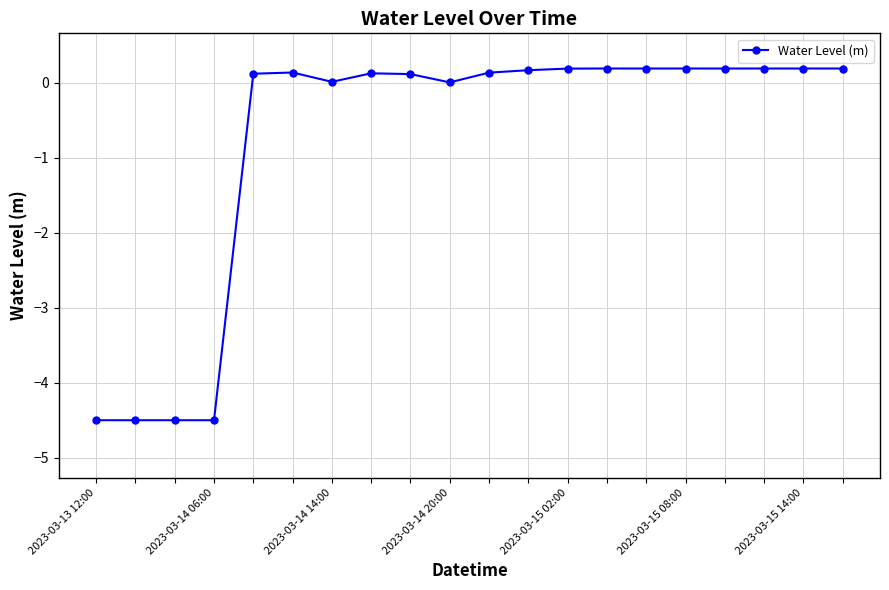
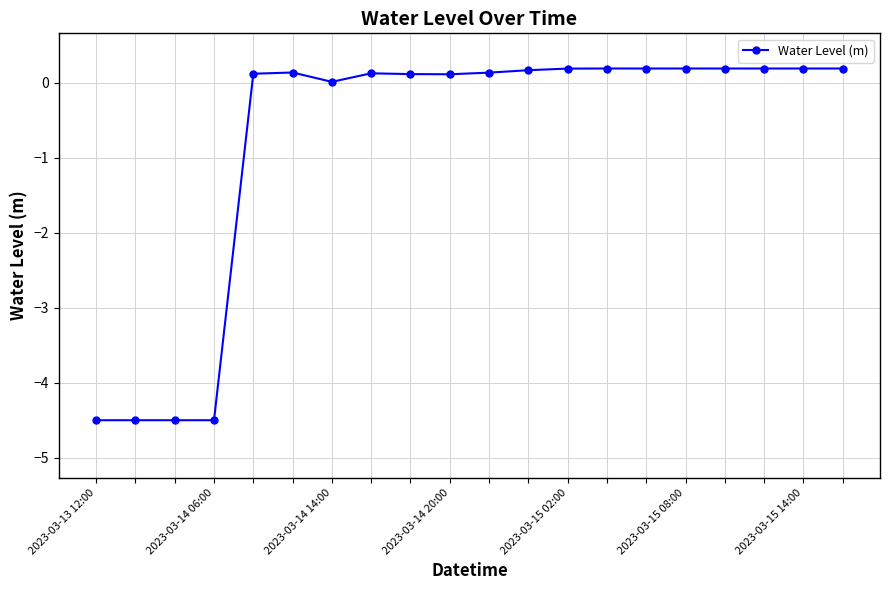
2023-03-14 20:00: 0.0 -> 0.1
